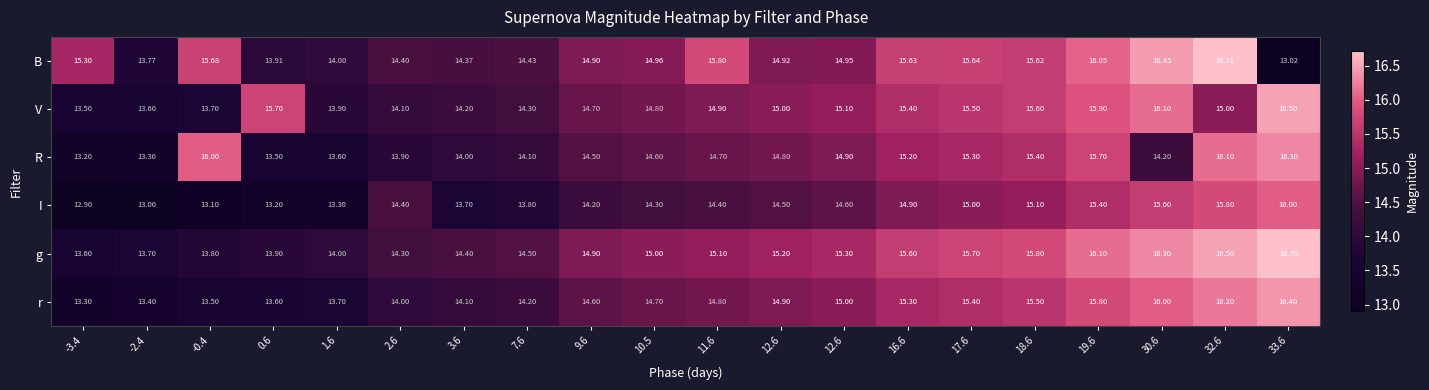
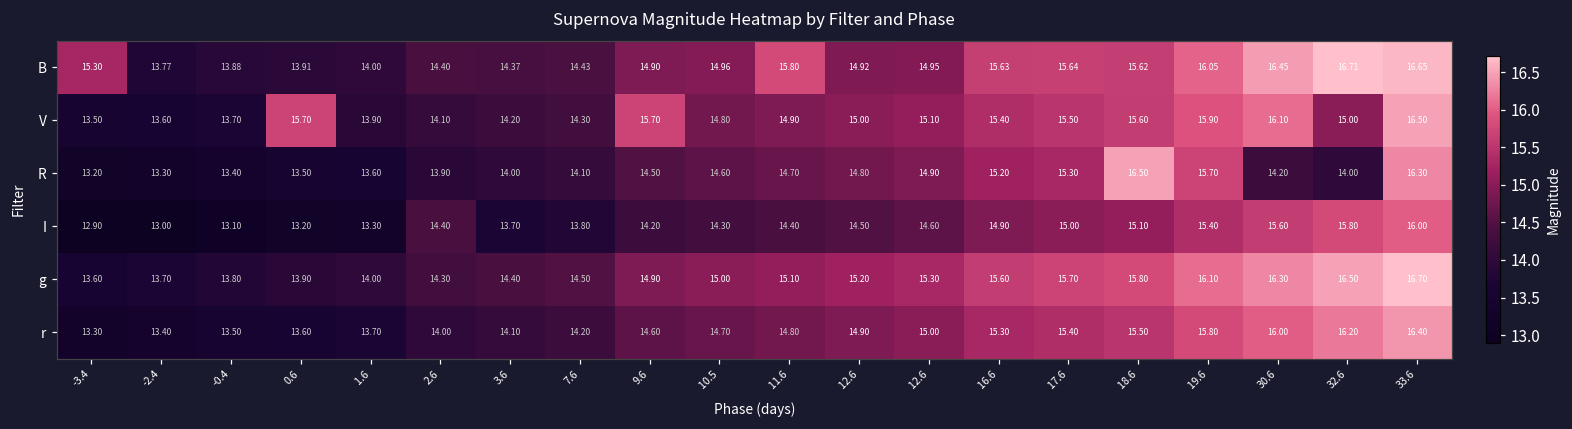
B, -0.4: 15.68 -> 13.88
B, 33.6: 13.02 -> 16.65
V, 9.6: 14.70 -> 15.70
R, -0.4: 16.00 -> 13.40
R, 18.6: 15.40 -> 16.50
R, 32.6: 16.10 -> 14.00
